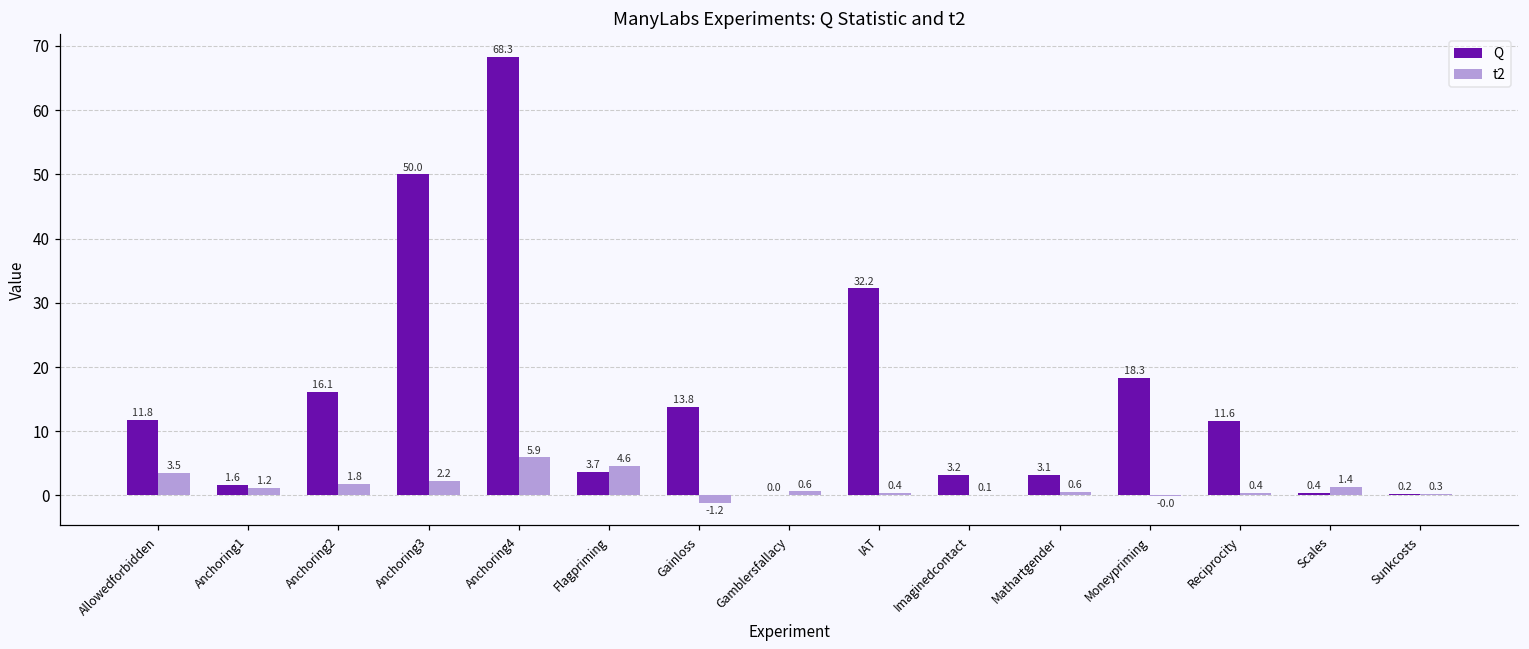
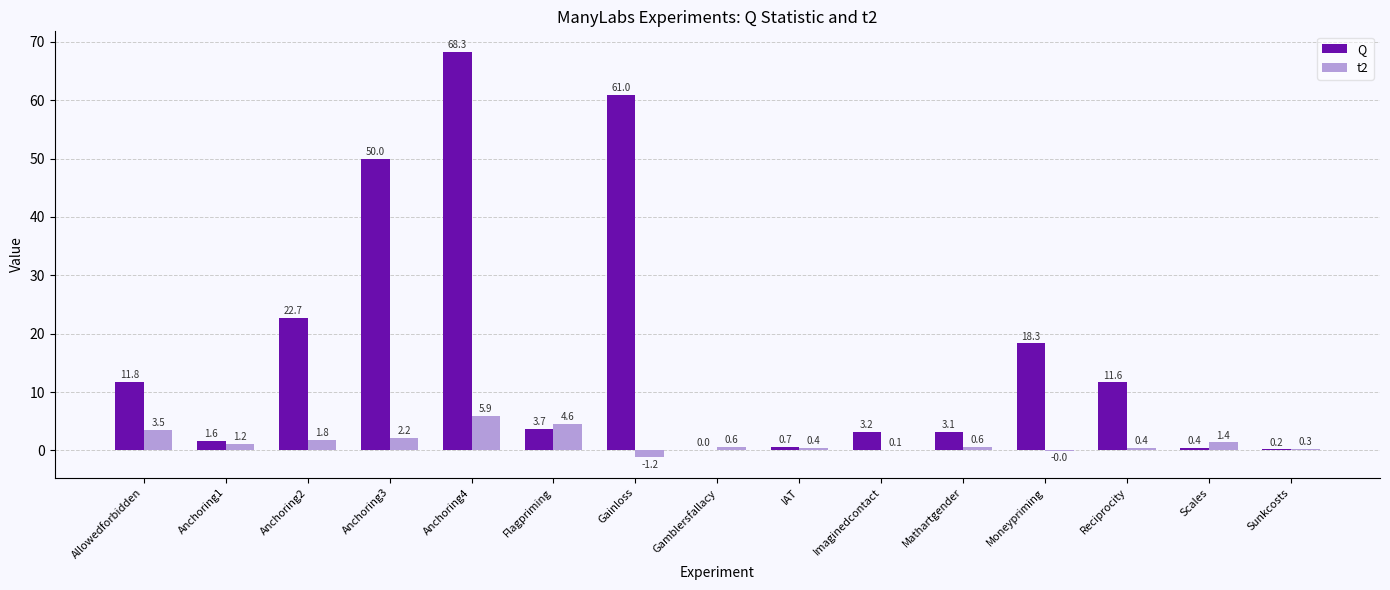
Q, Anchoring2: 16.1 -> 22.7
Q, Gainloss: 13.8 -> 61.0
Q, IAT: 32.2 -> 0.7
